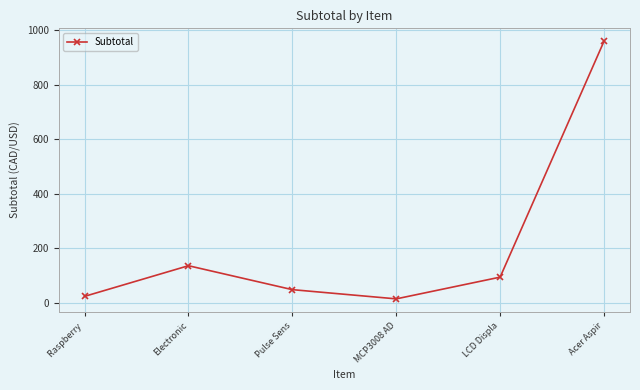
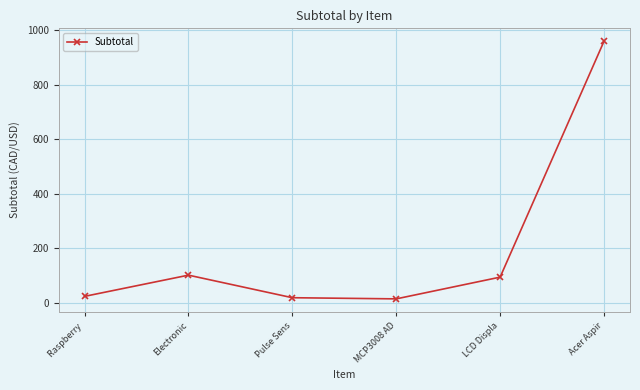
Electronic: 140 -> 100
Pulse Sens: 50 -> 20
